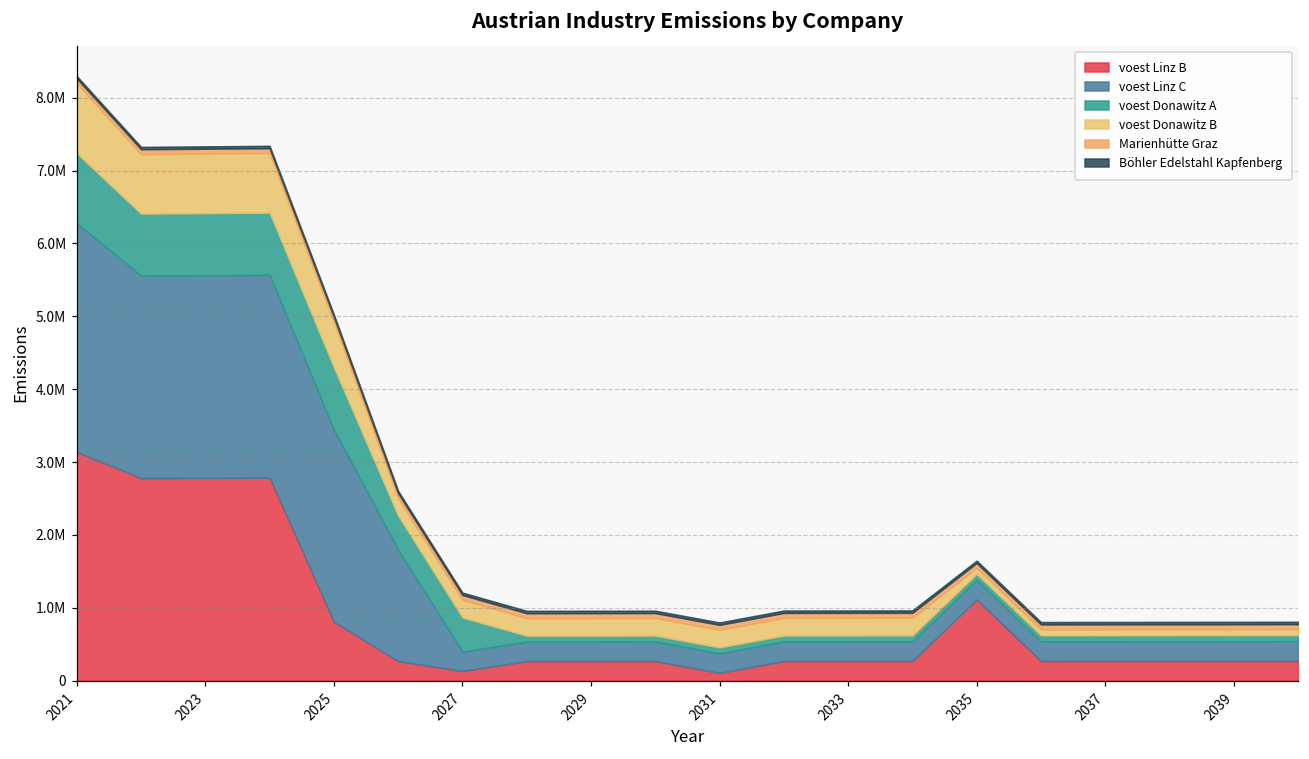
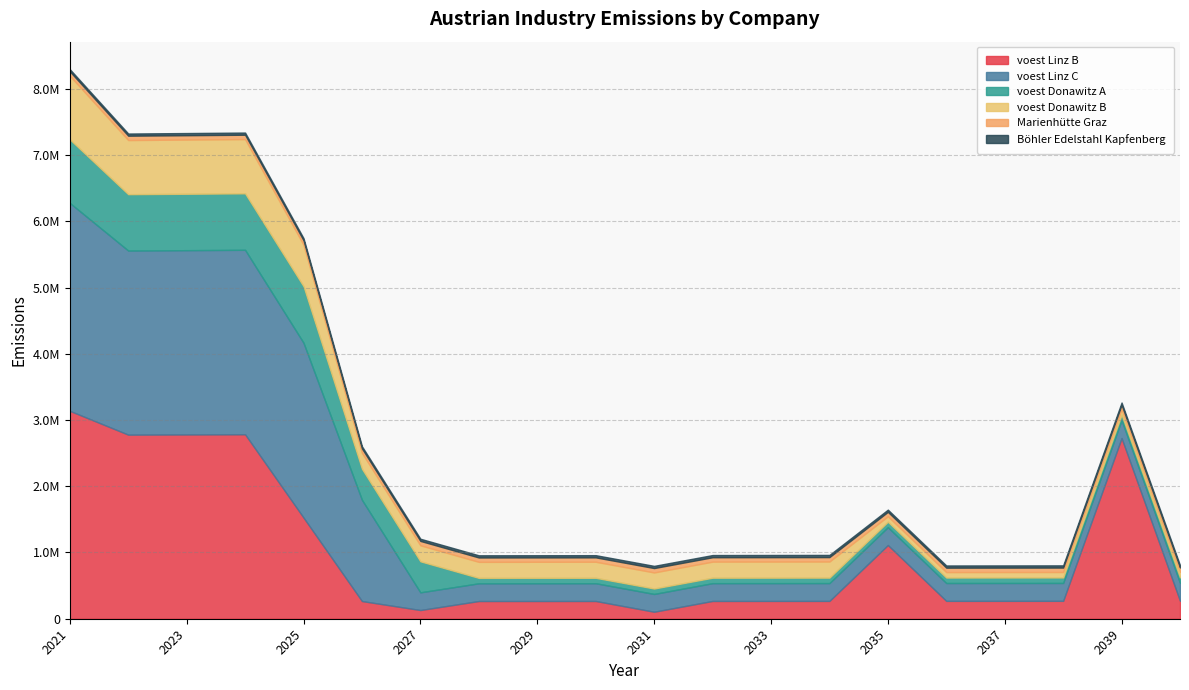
voest Linz B, 2025: 800000 -> 1500000
voest Linz B, 2039: 300000 -> 2700000
